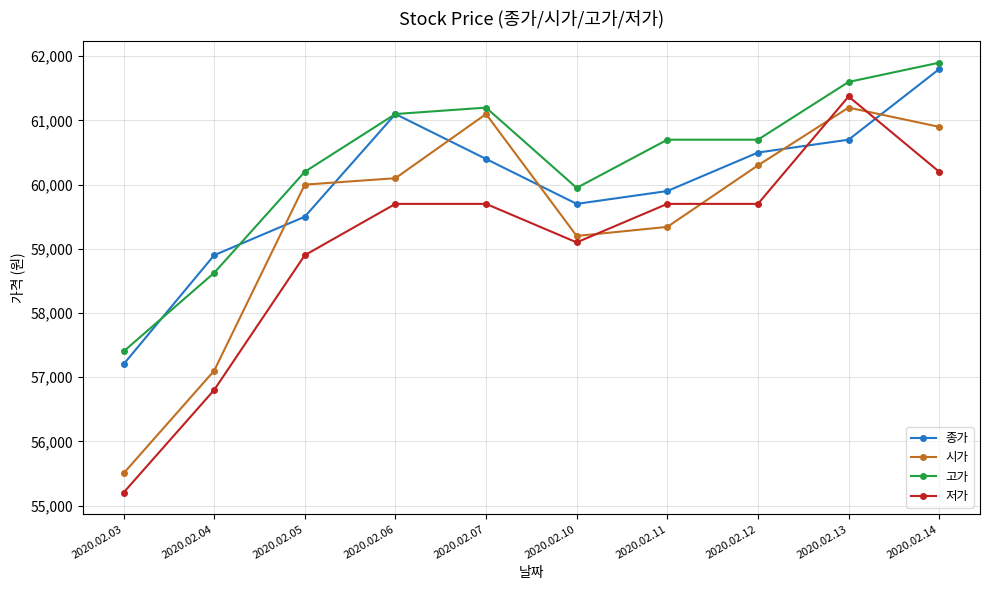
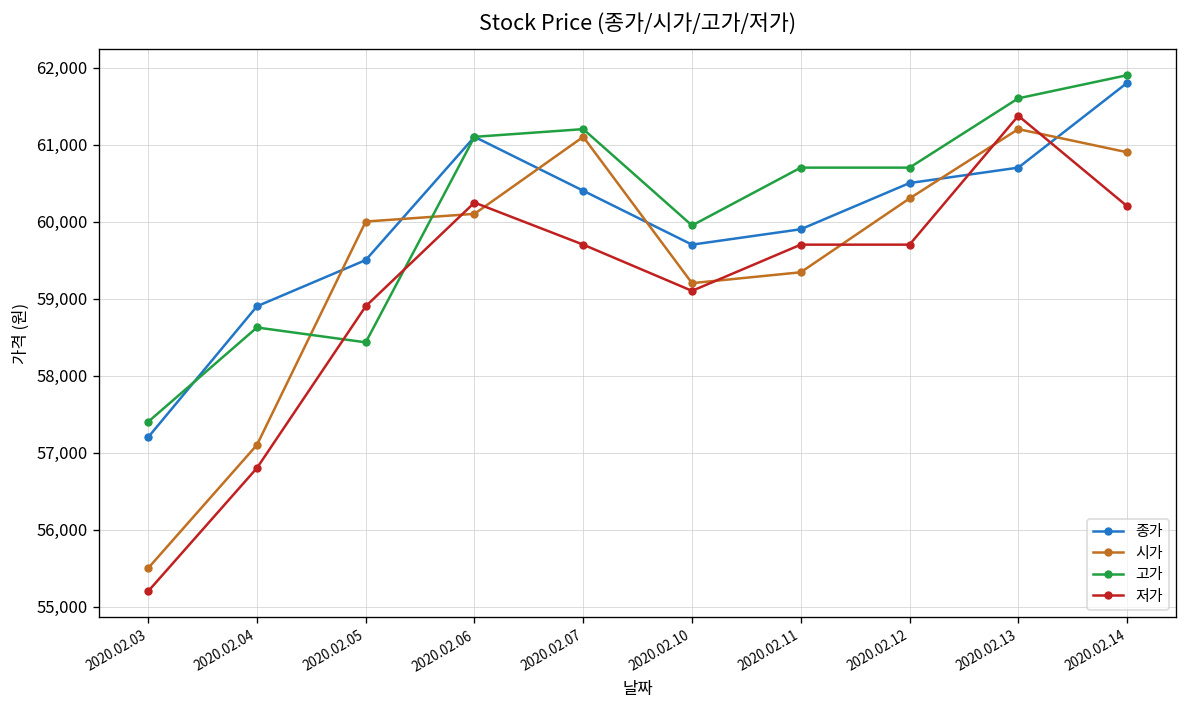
고가, 2020.02.05: 60,200 -> 58,400
저가, 2020.02.06: 59,700 -> 60,200
